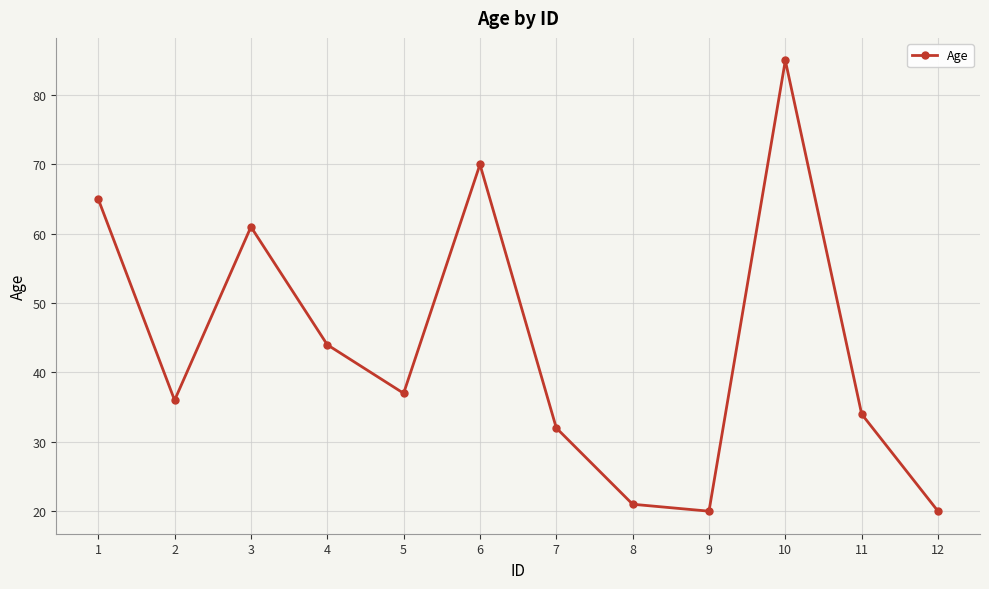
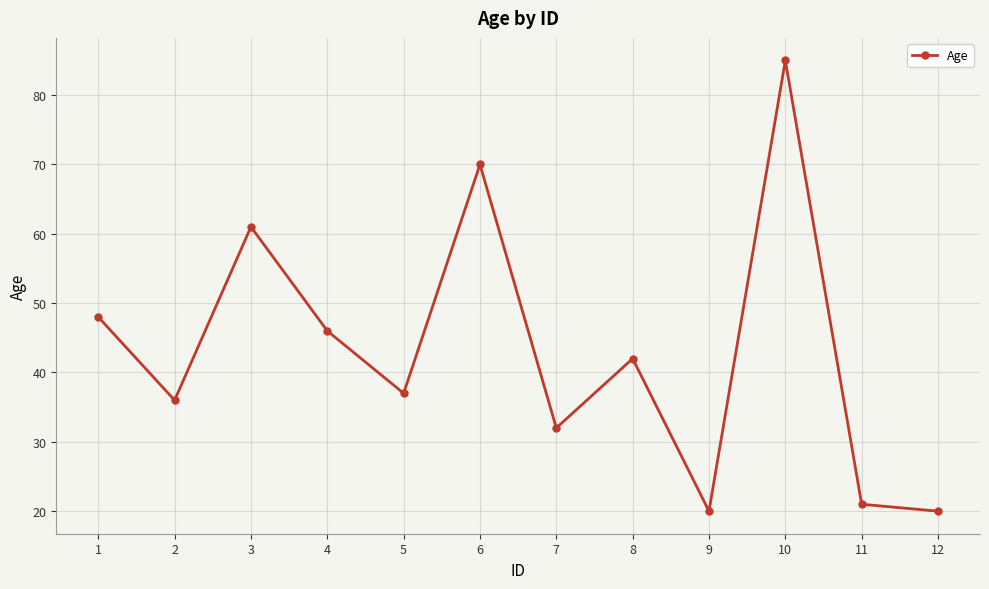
1: 65 -> 48
4: 44 -> 46
8: 21 -> 42
11: 34 -> 21
